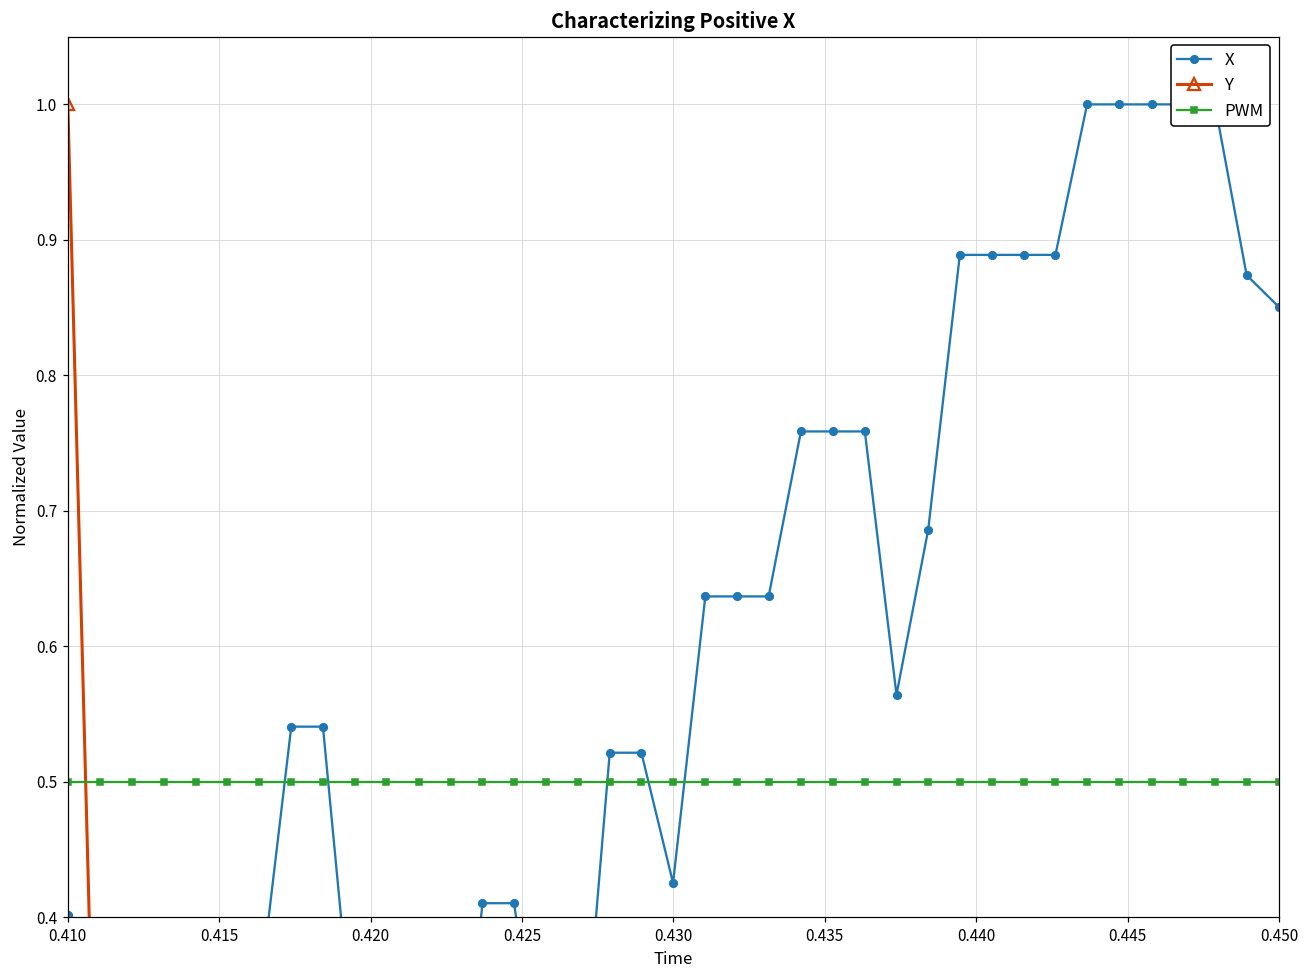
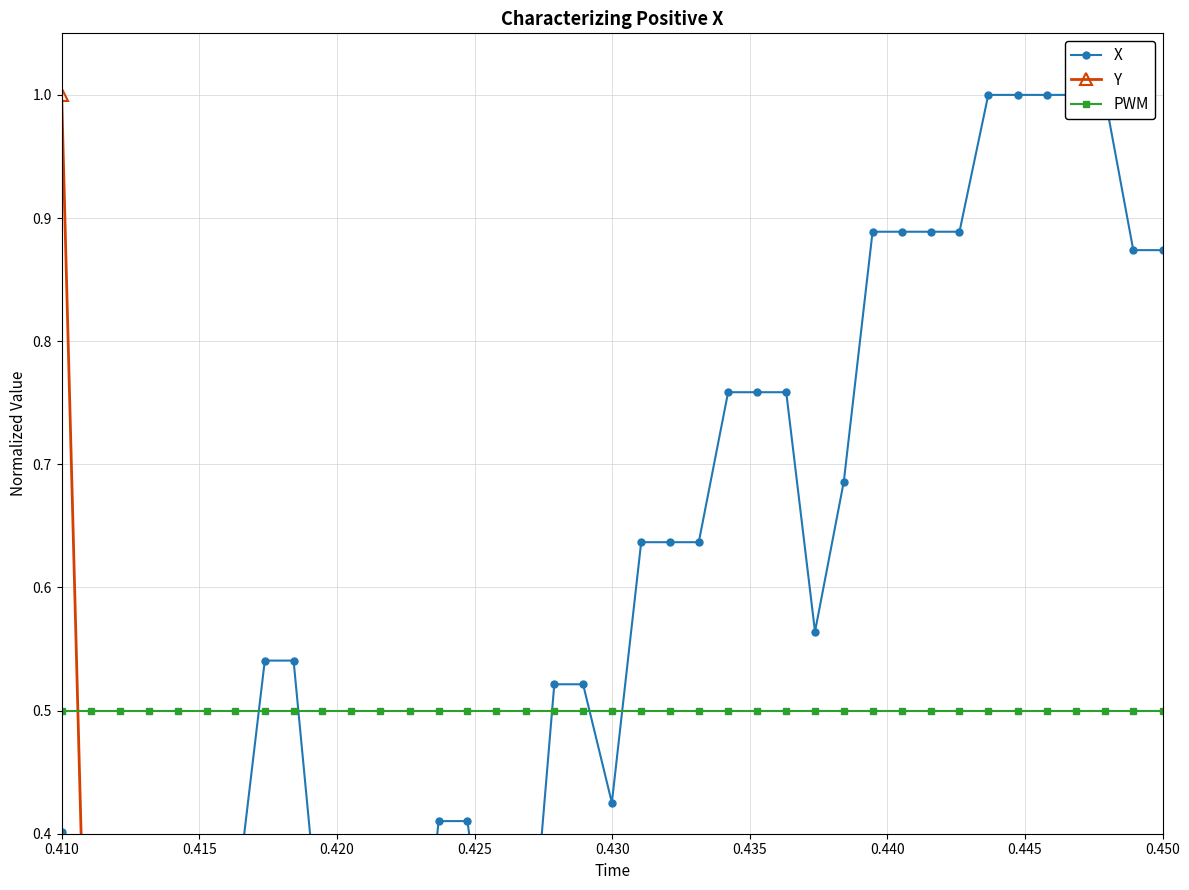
X, 0.450: 0.850 -> 0.874
